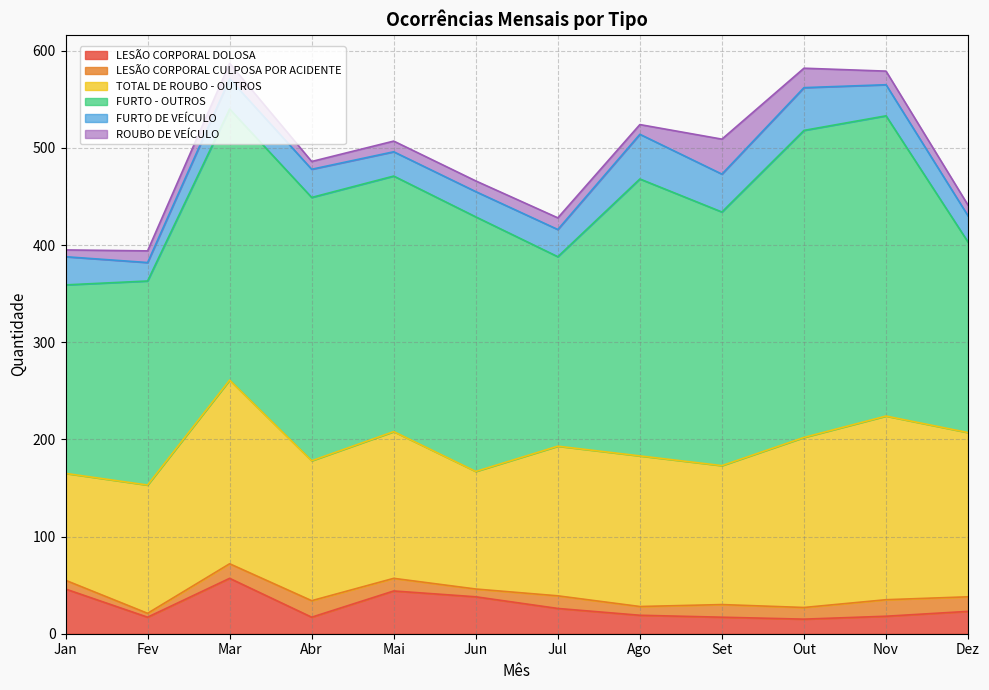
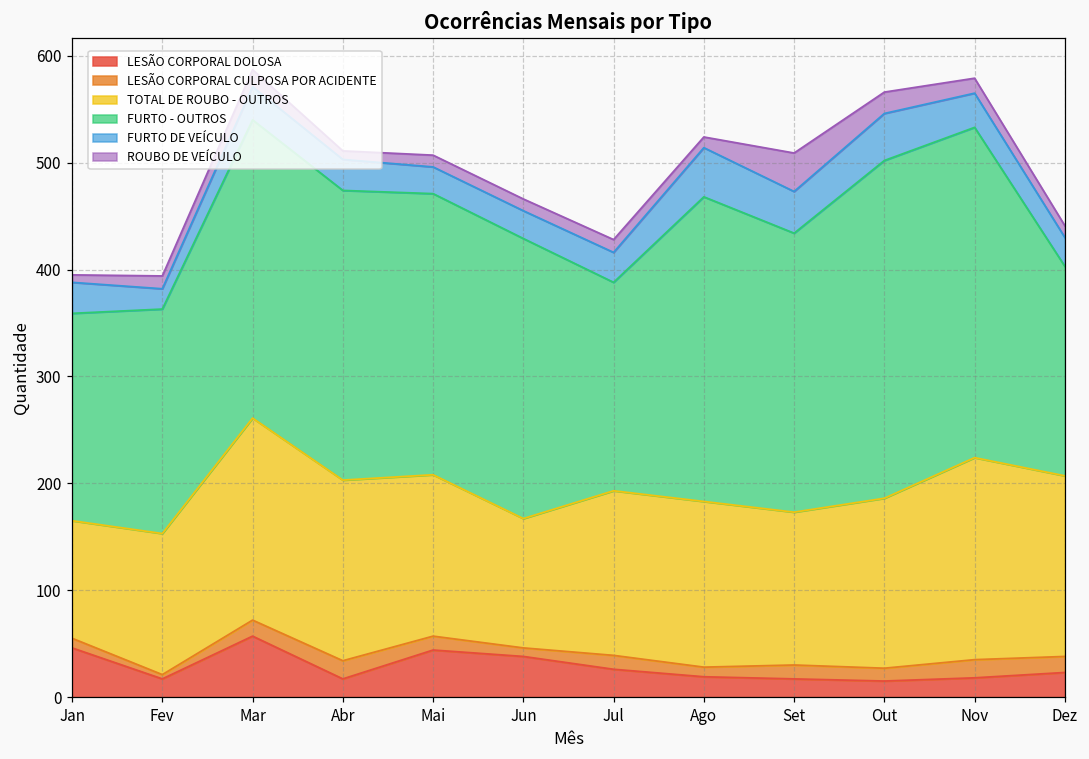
TOTAL DE ROUBO - OUTROS, Abr: 140 -> 170
TOTAL DE ROUBO - OUTROS, Out: 180 -> 160
